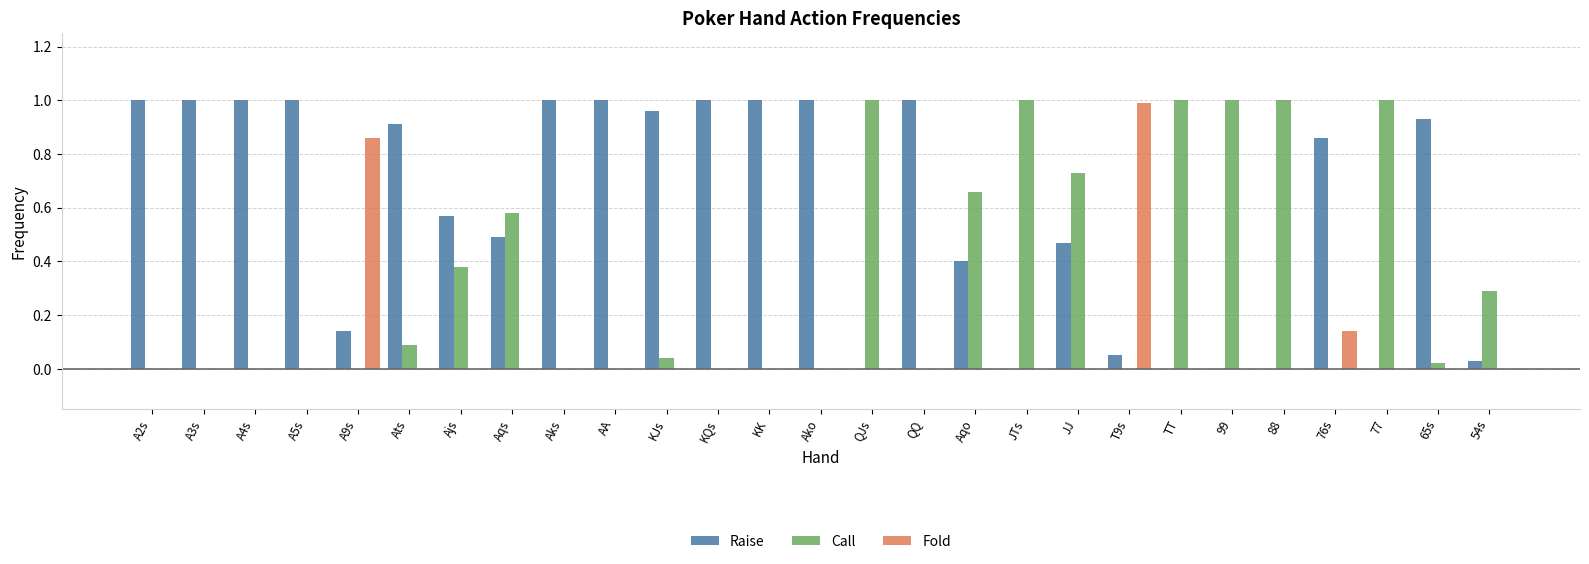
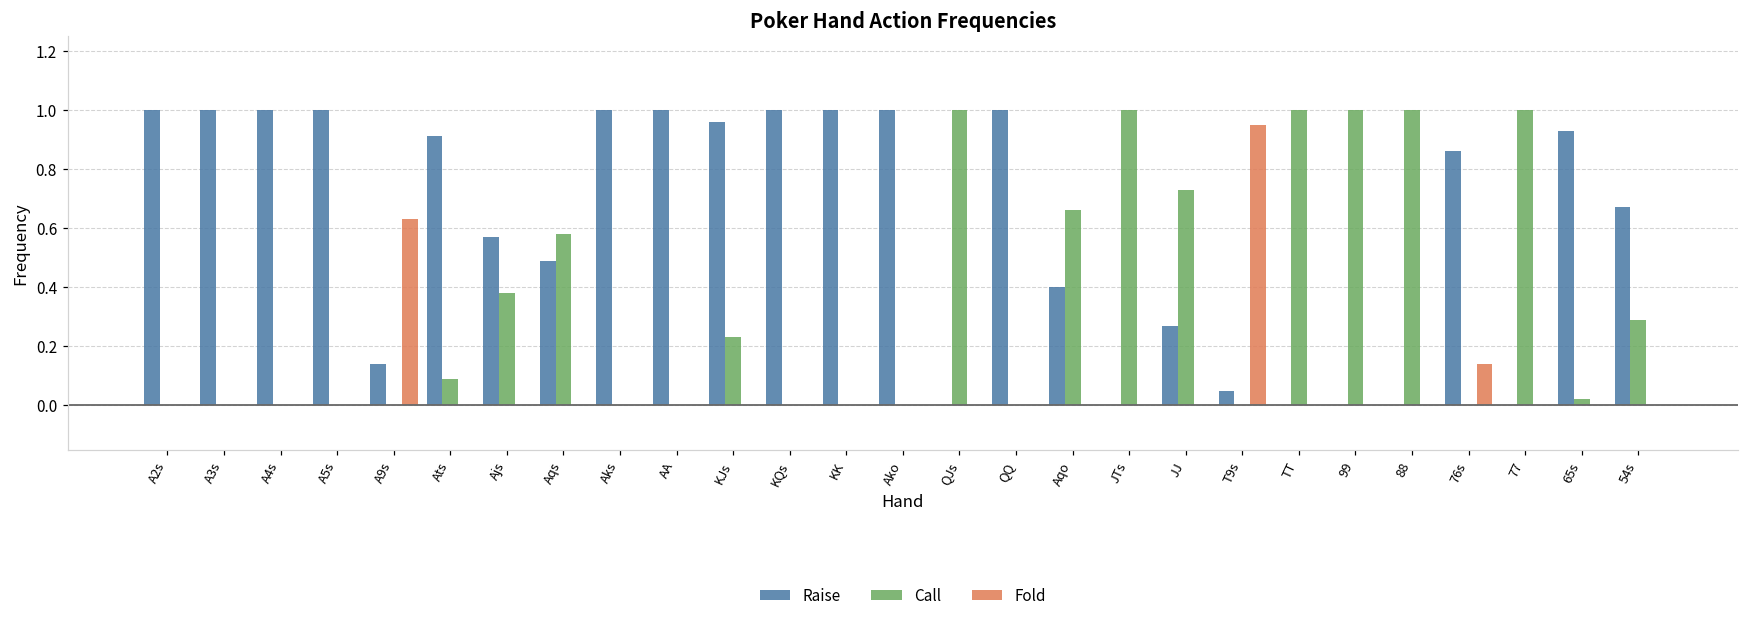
Fold, A9s: 0.86 -> 0.63
Call, KJs: 0.04 -> 0.23
Raise, JJ: 0.47 -> 0.27
Fold, T9s: 0.99 -> 0.95
Raise, 54s: 0.03 -> 0.67
